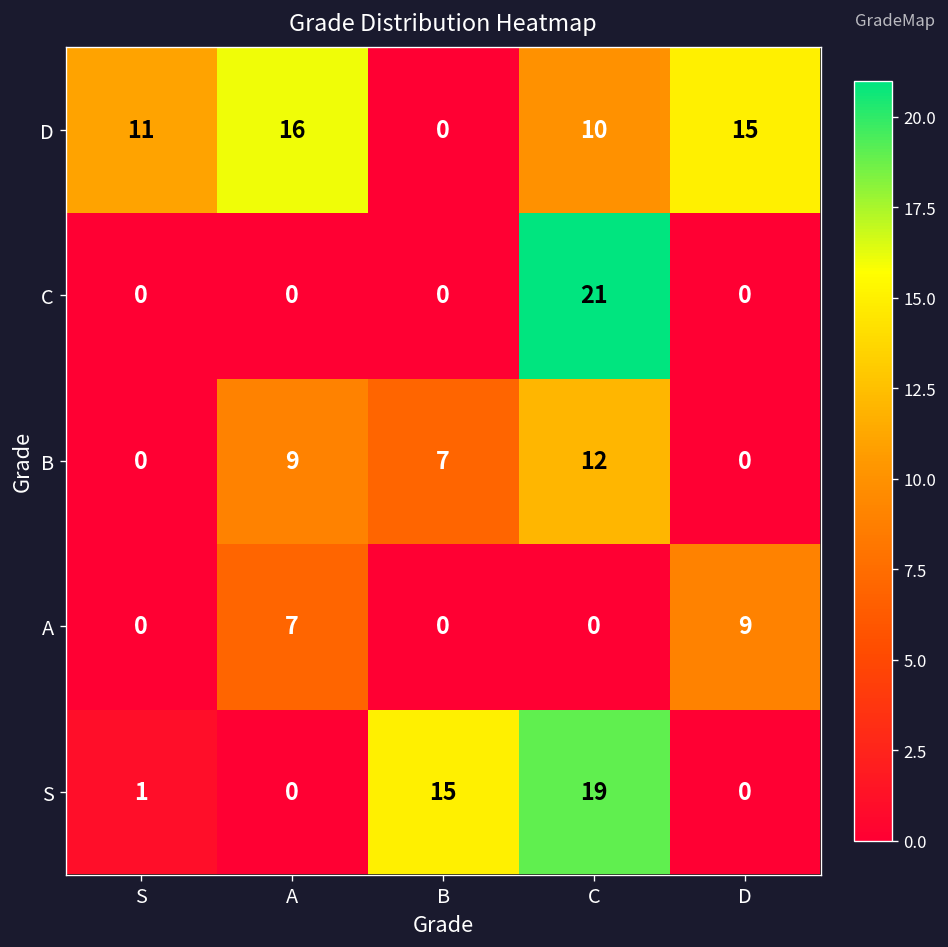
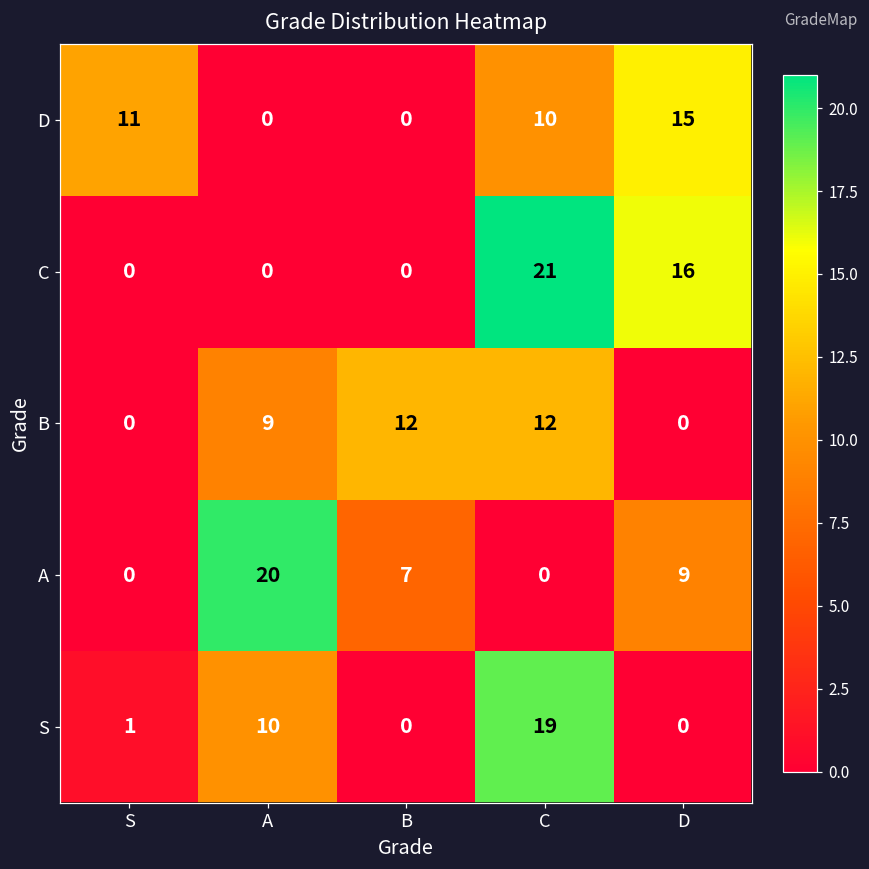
D, A: 16 -> 0
C, D: 0 -> 16
B, B: 7 -> 12
A, A: 7 -> 20
A, B: 0 -> 7
S, A: 0 -> 10
S, B: 15 -> 0
